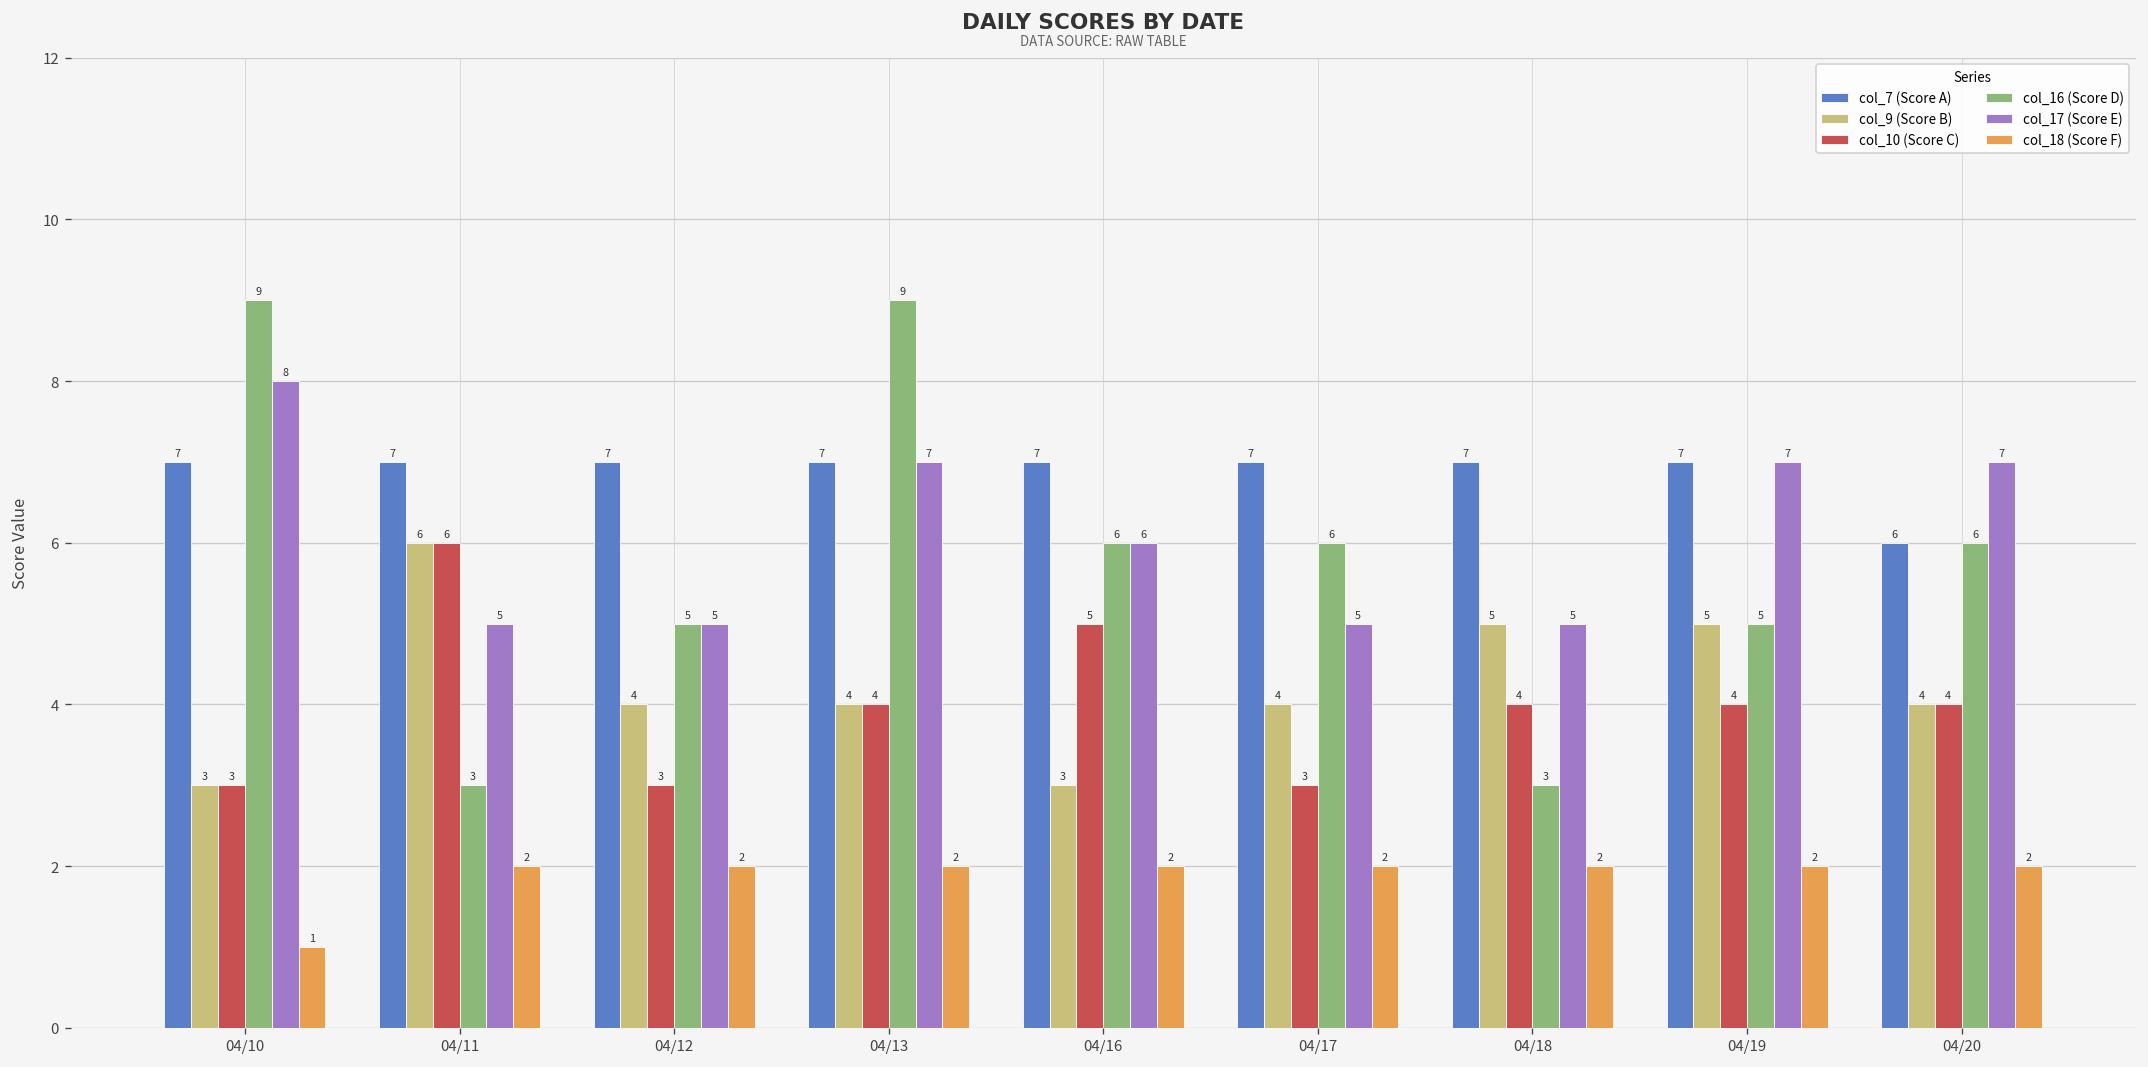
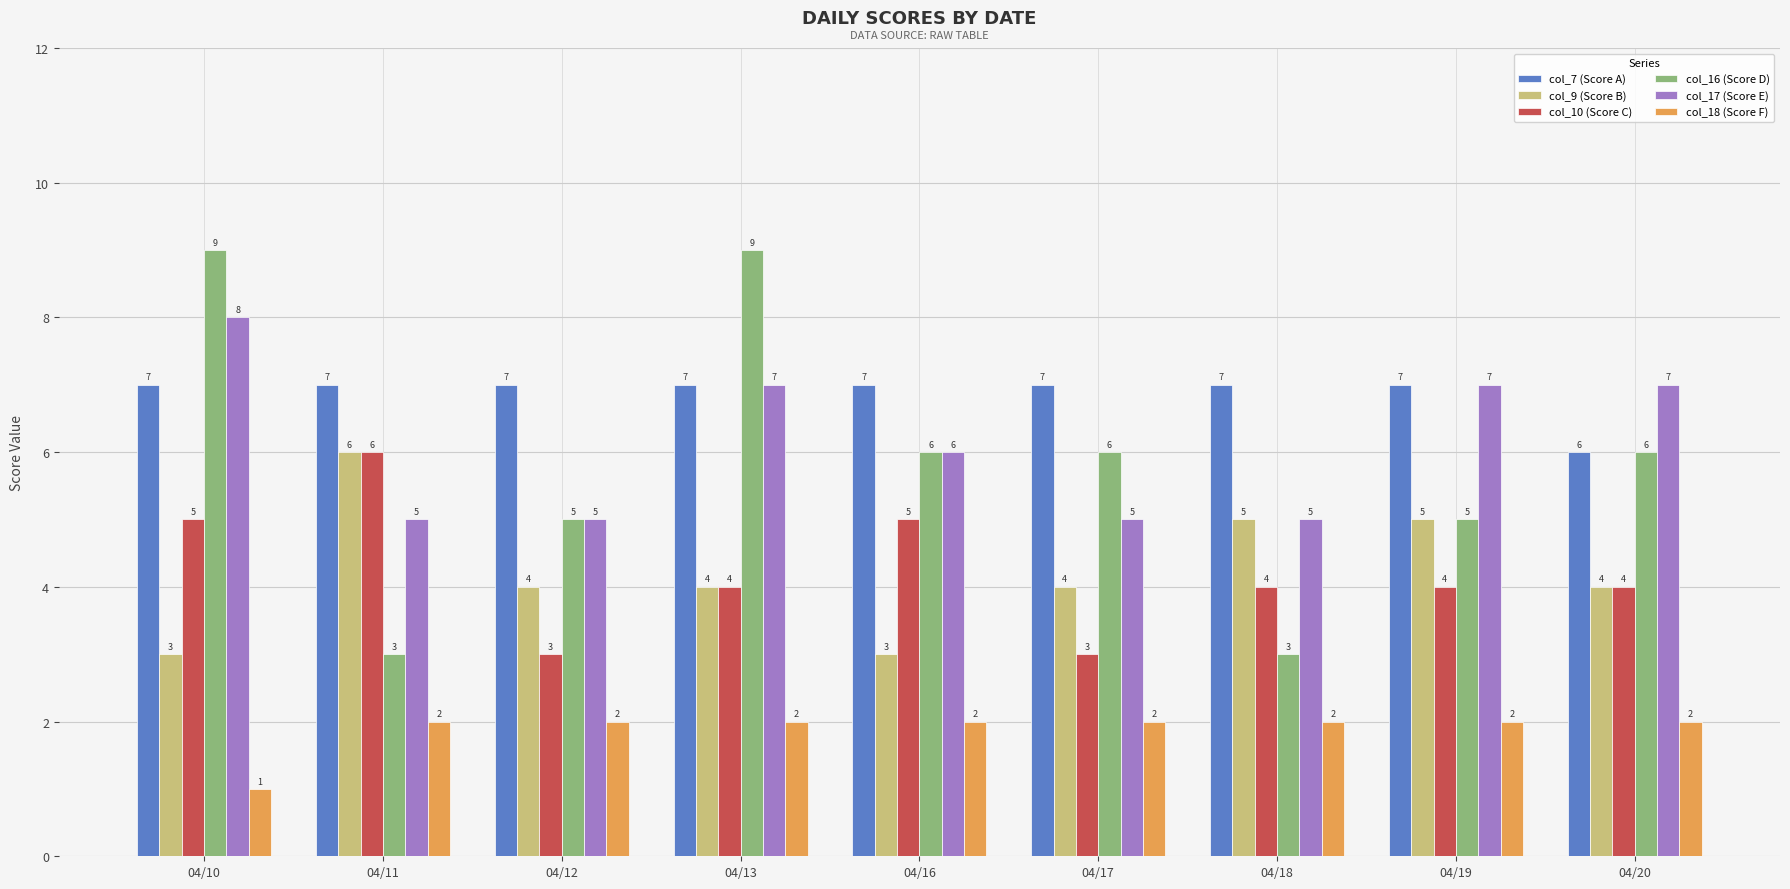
col_10 (Score C), 04/10: 3 -> 5
